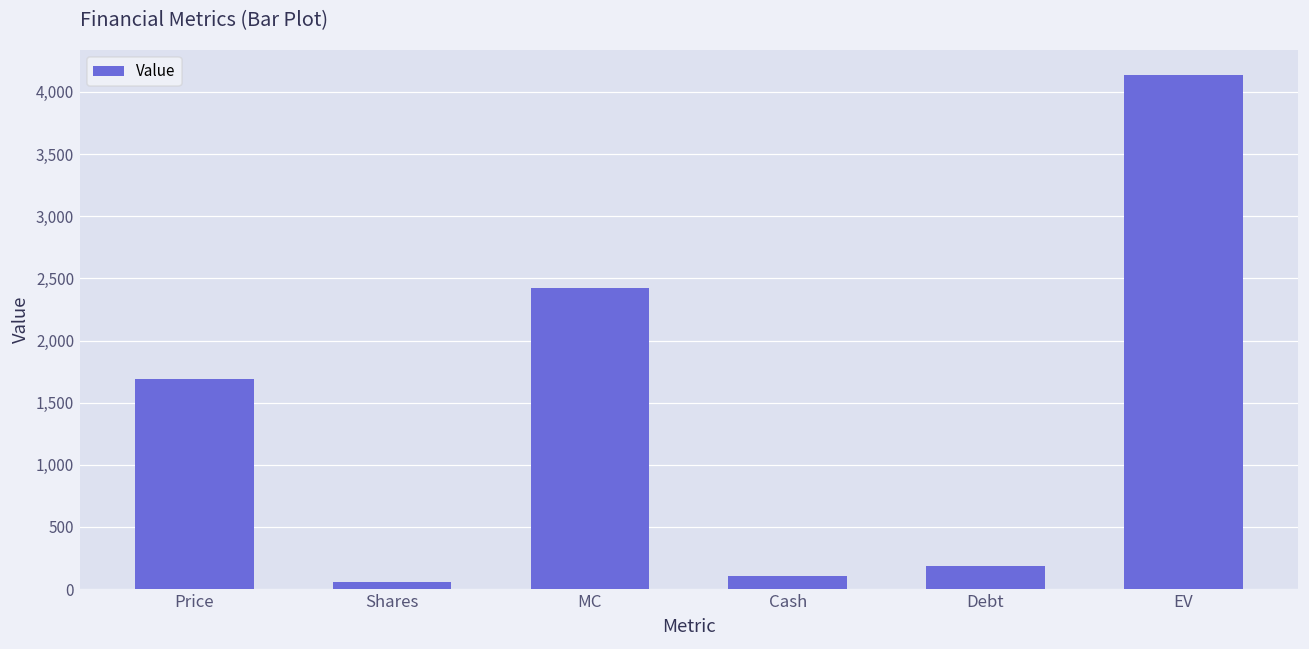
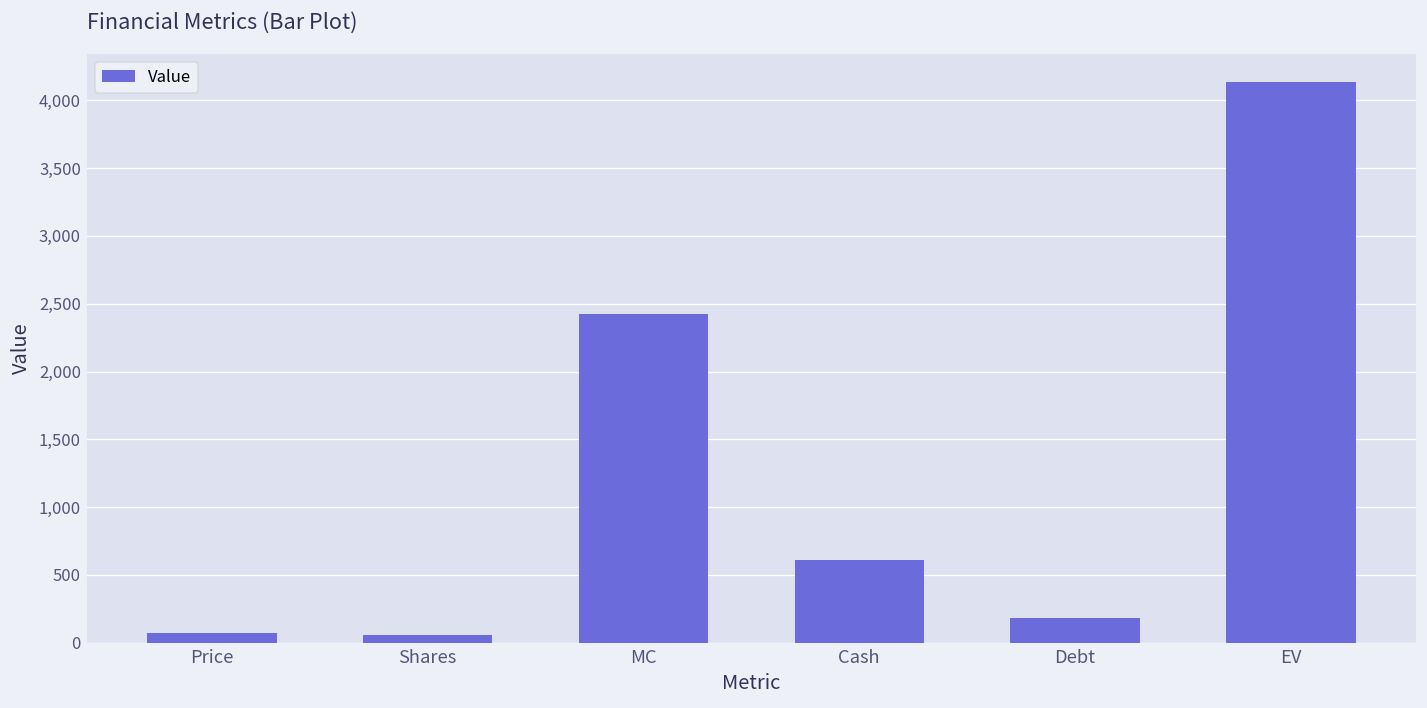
Price: 1,690 -> 70
Cash: 110 -> 610
